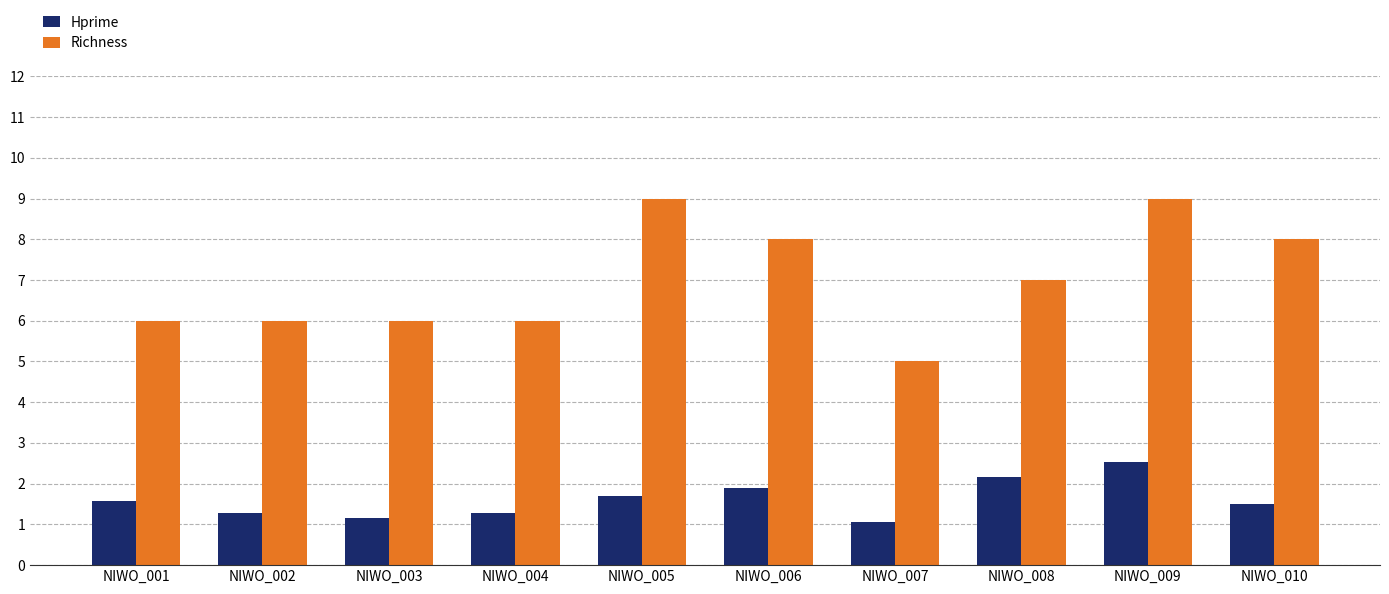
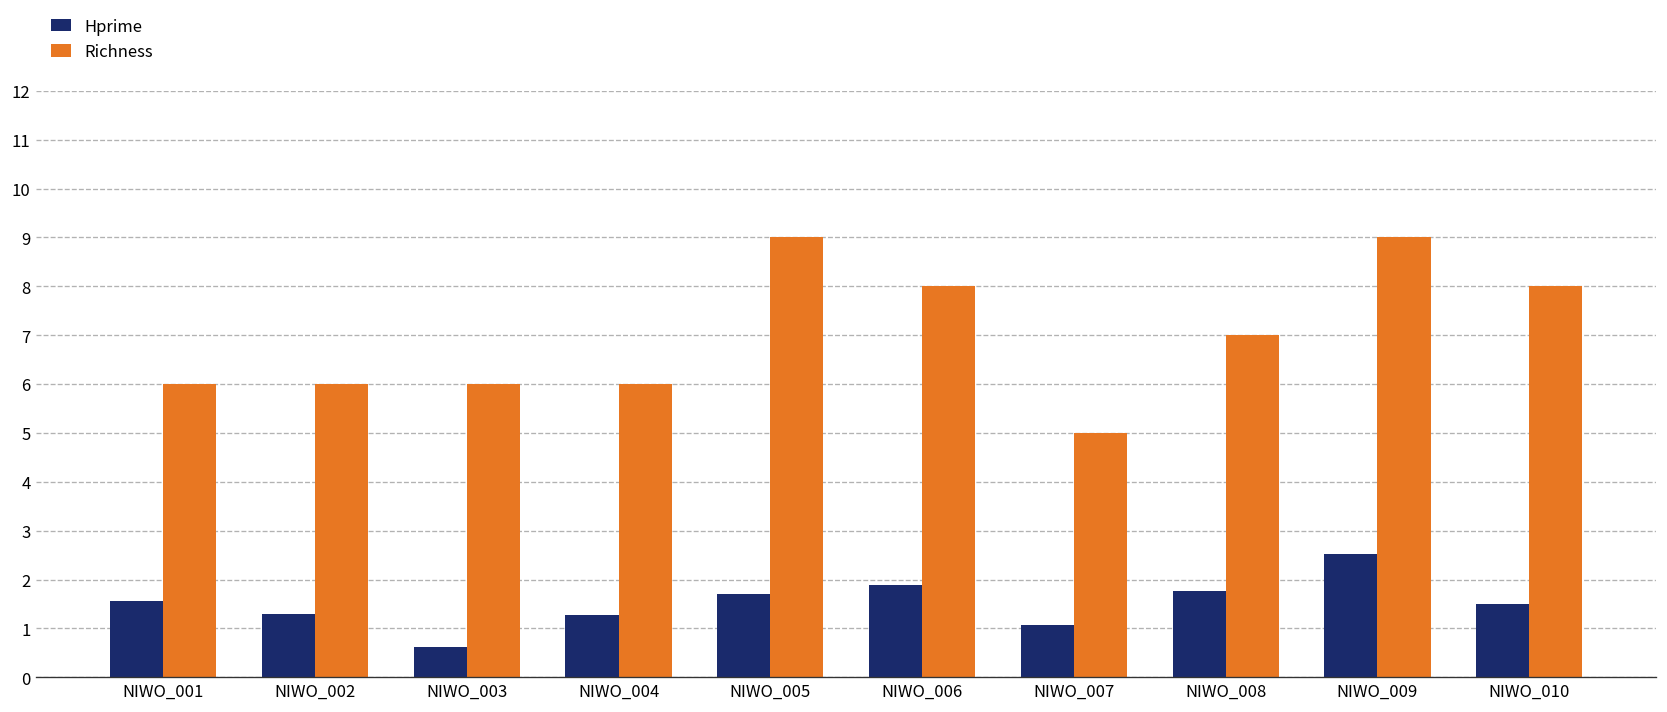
Hprime, NIWO_003: 1.2 -> 0.6
Hprime, NIWO_008: 2.2 -> 1.8
